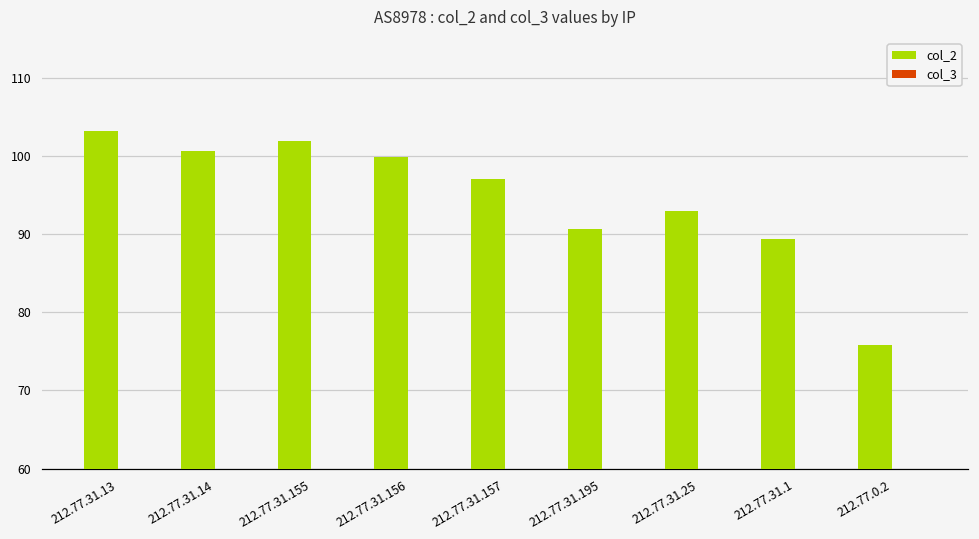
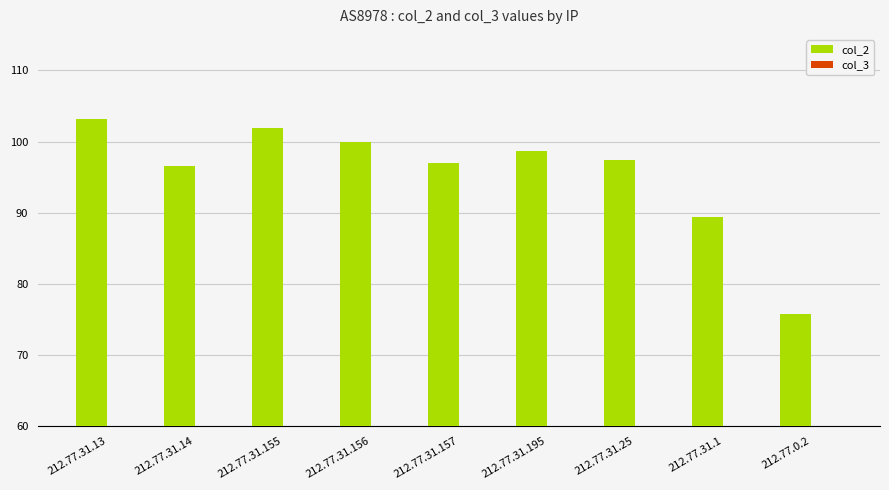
col_2, 212.77.31.14: 101 -> 97
col_2, 212.77.31.195: 91 -> 99
col_2, 212.77.31.25: 93 -> 97
